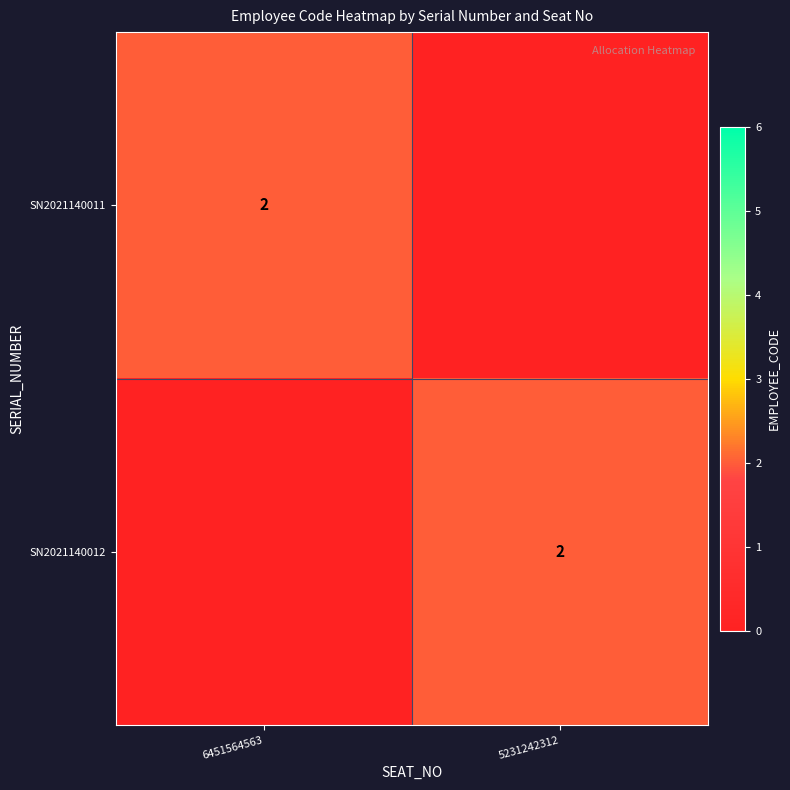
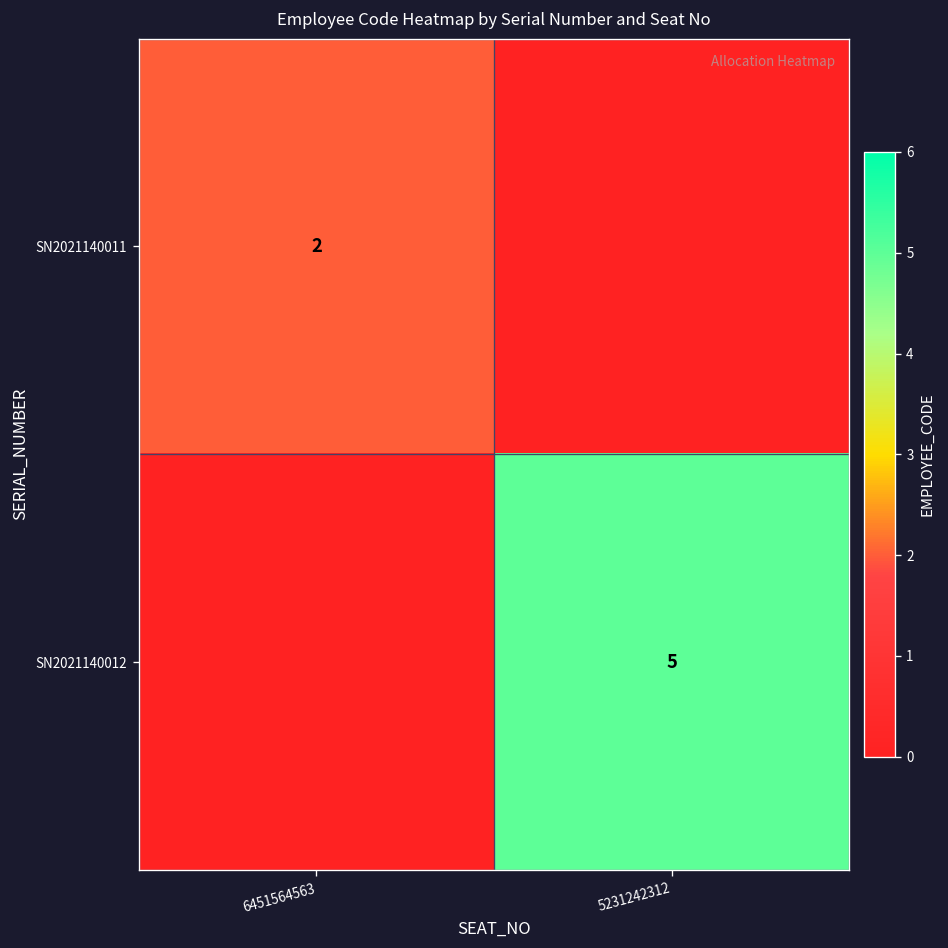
SN2021140012, 5231242312: 2 -> 5
